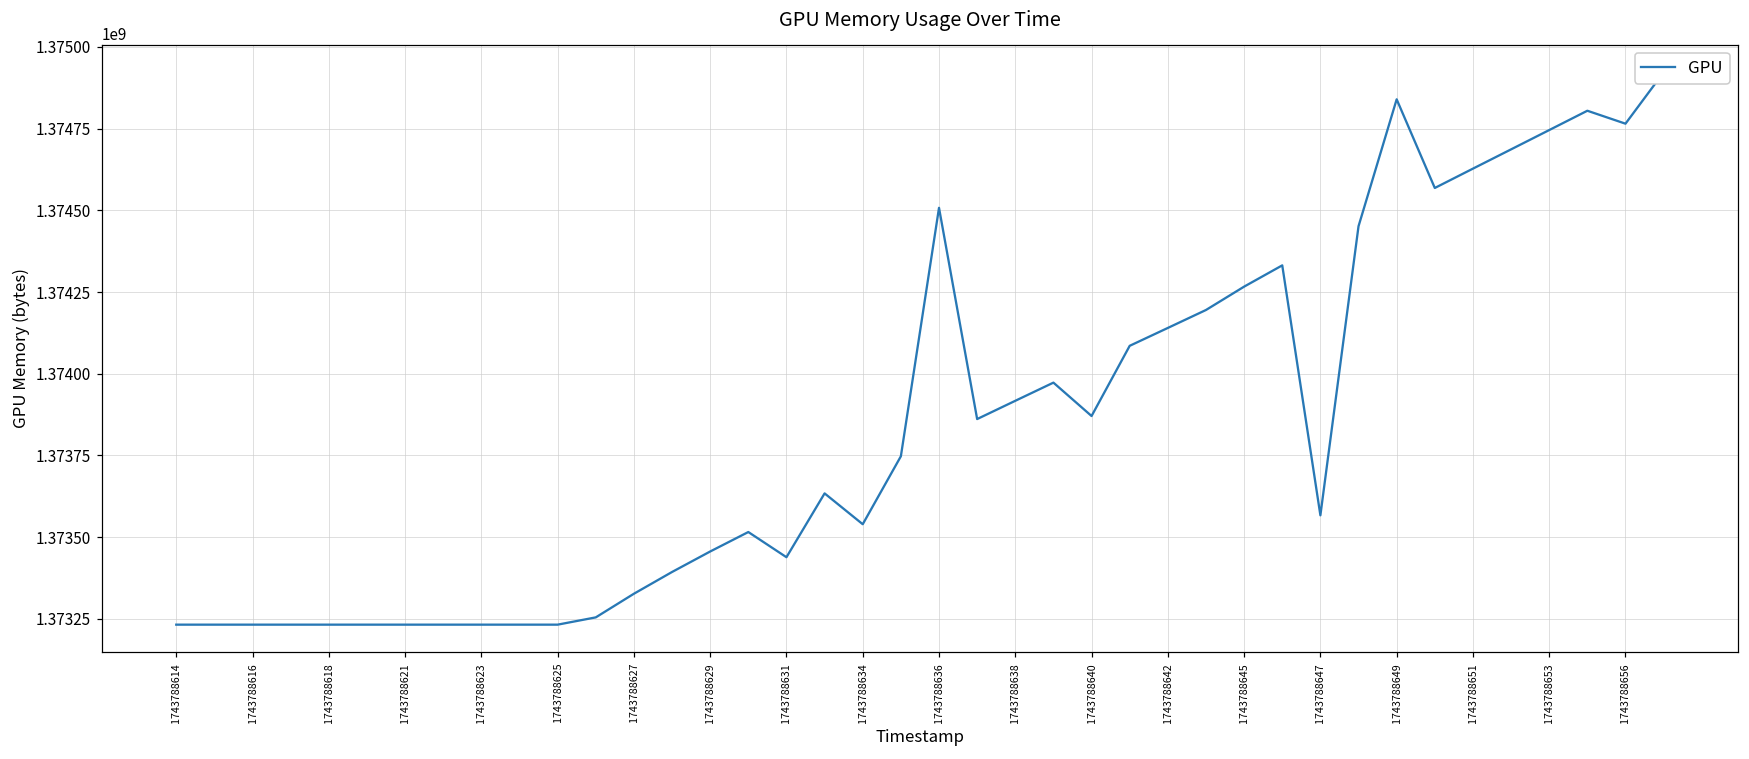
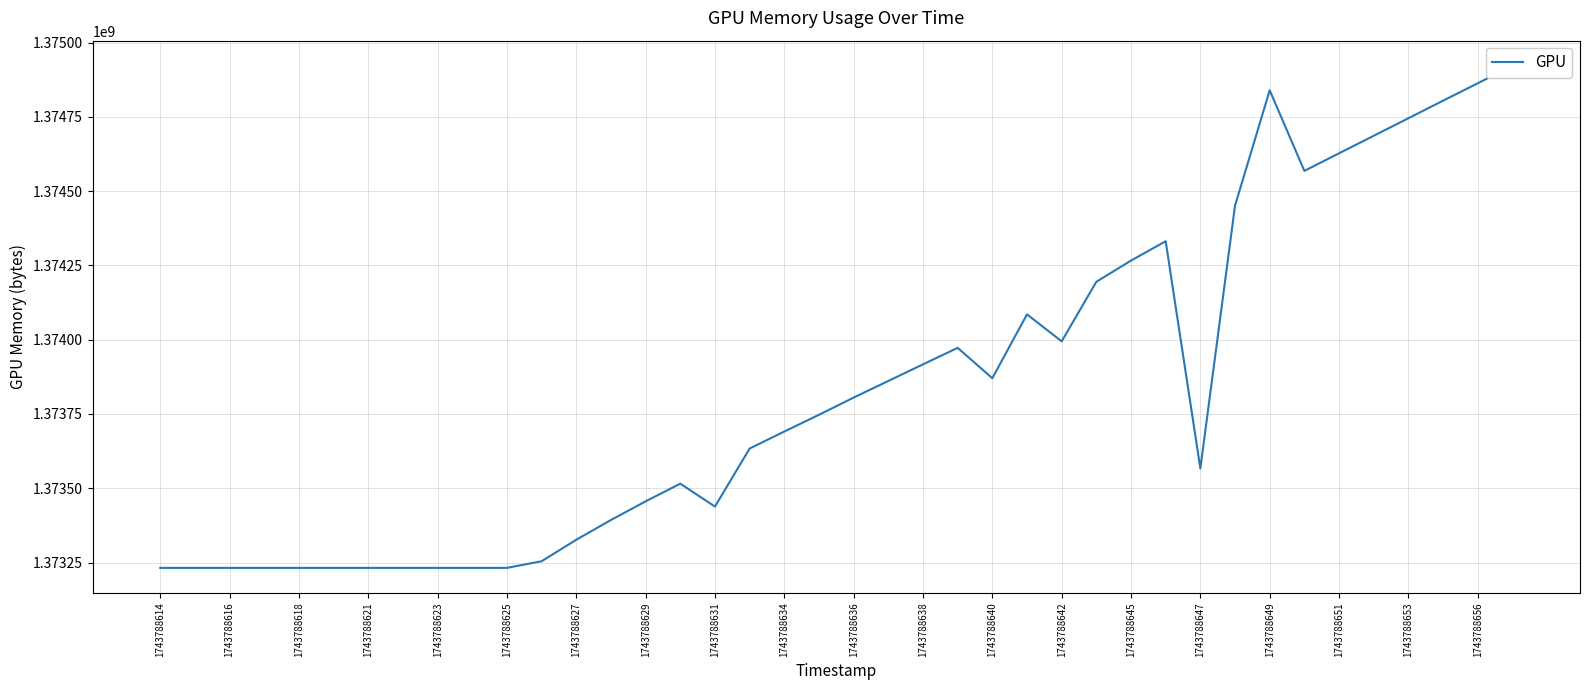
1743788634: 1373540000 -> 1373690000
1743788636: 1374510000 -> 1373810000
1743788642: 1374140000 -> 1373990000
1743788656: 1374770000 -> 1374860000
